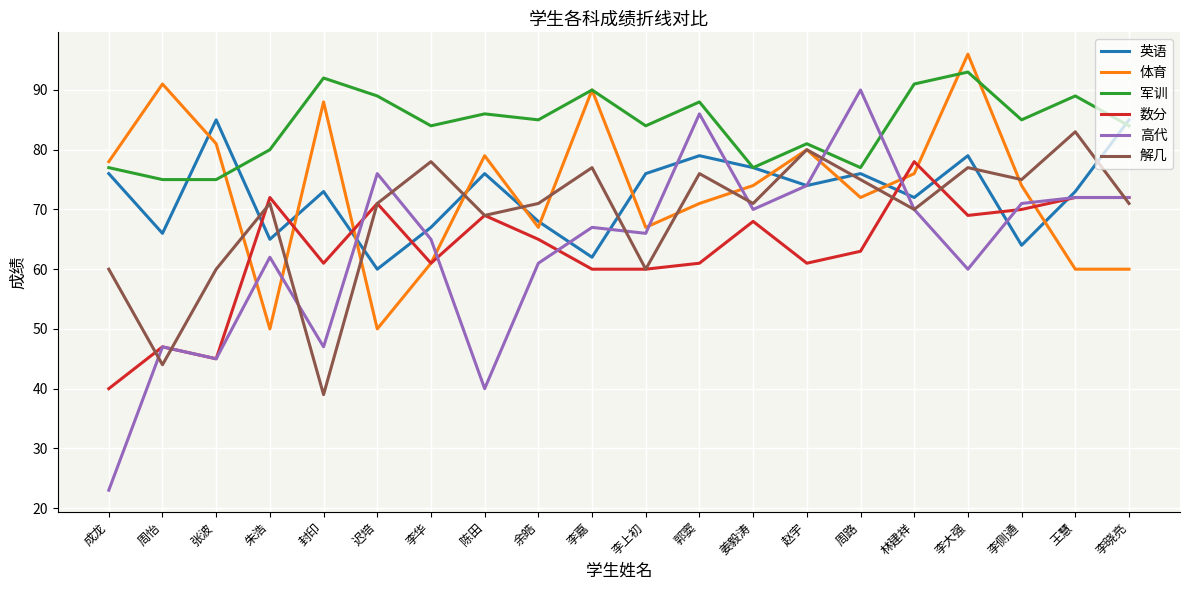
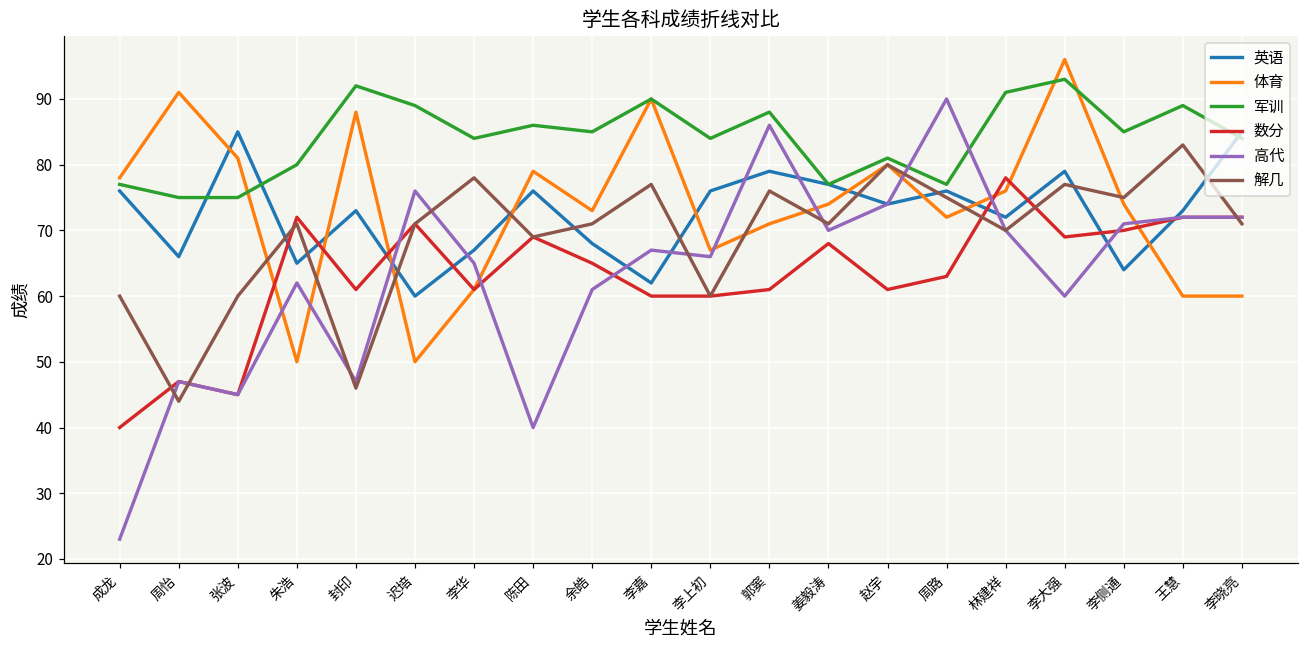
解几, 封印: 39 -> 46
体育, 余皓: 67 -> 73
